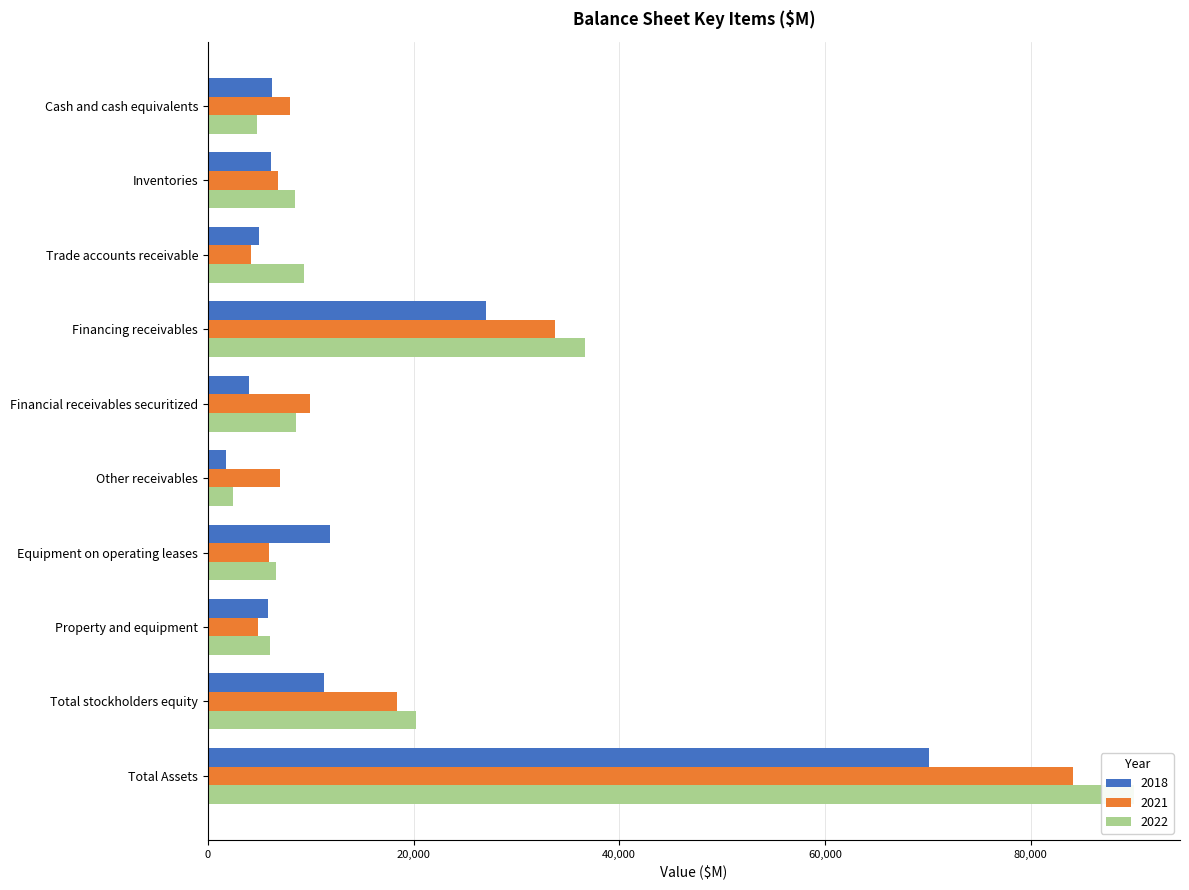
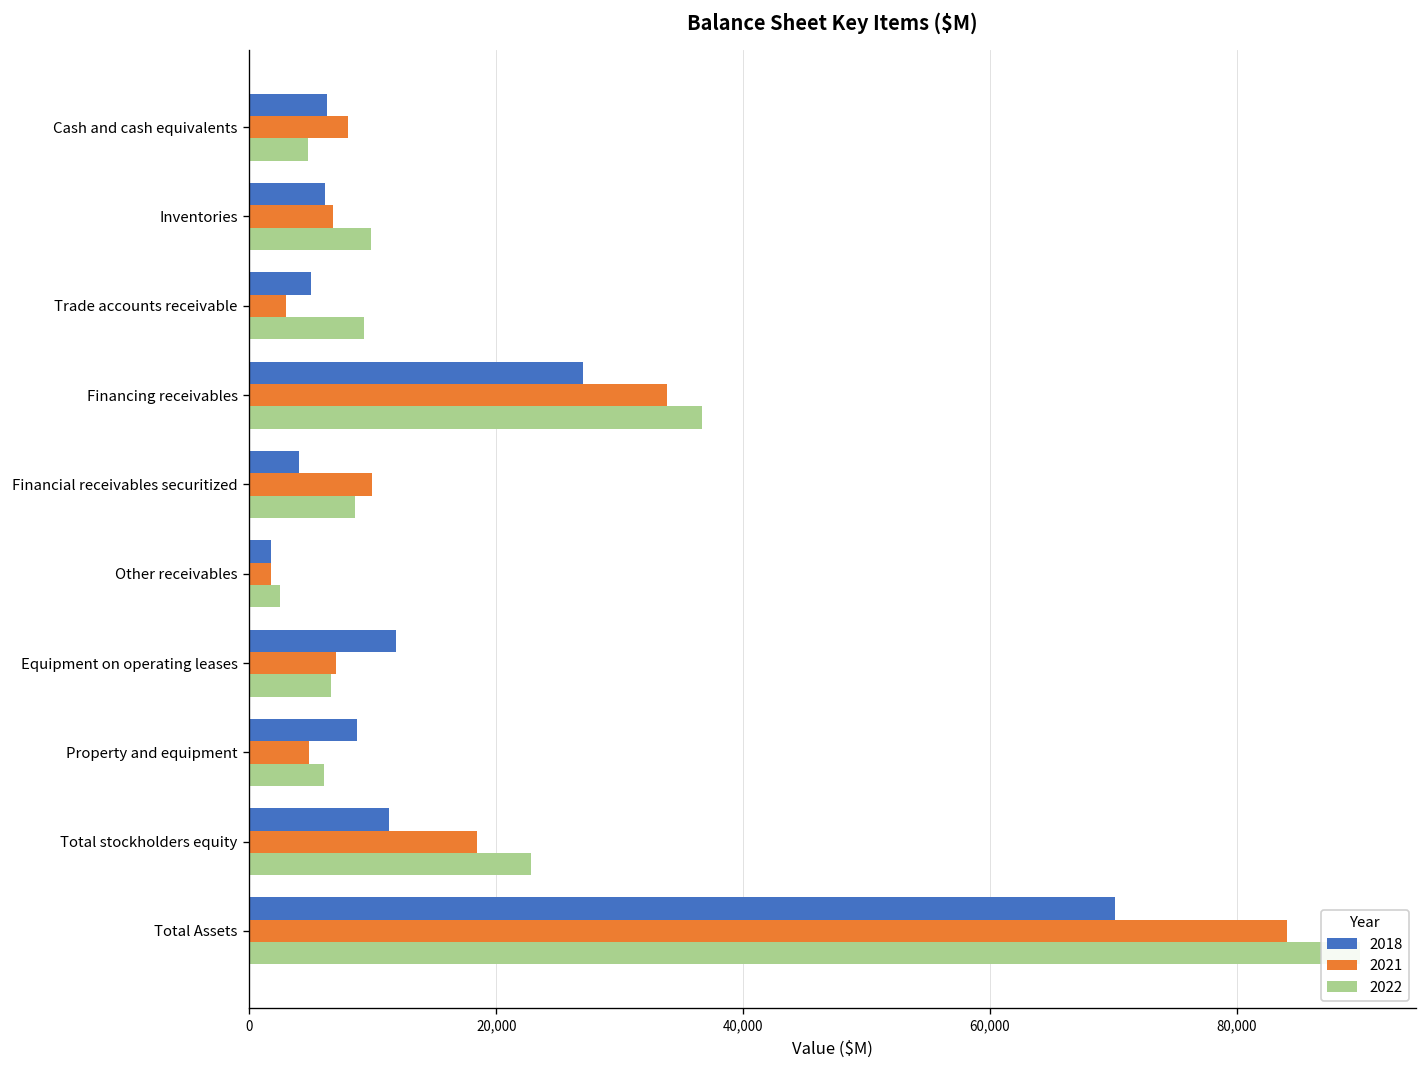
2022, Inventories: 8,500 -> 9,900
2021, Trade accounts receivable: 4,200 -> 3,000
2021, Other receivables: 7,000 -> 1,800
2021, Equipment on operating leases: 5,900 -> 7,000
2018, Property and equipment: 5,900 -> 8,700
2022, Total stockholders equity: 20,300 -> 22,800
